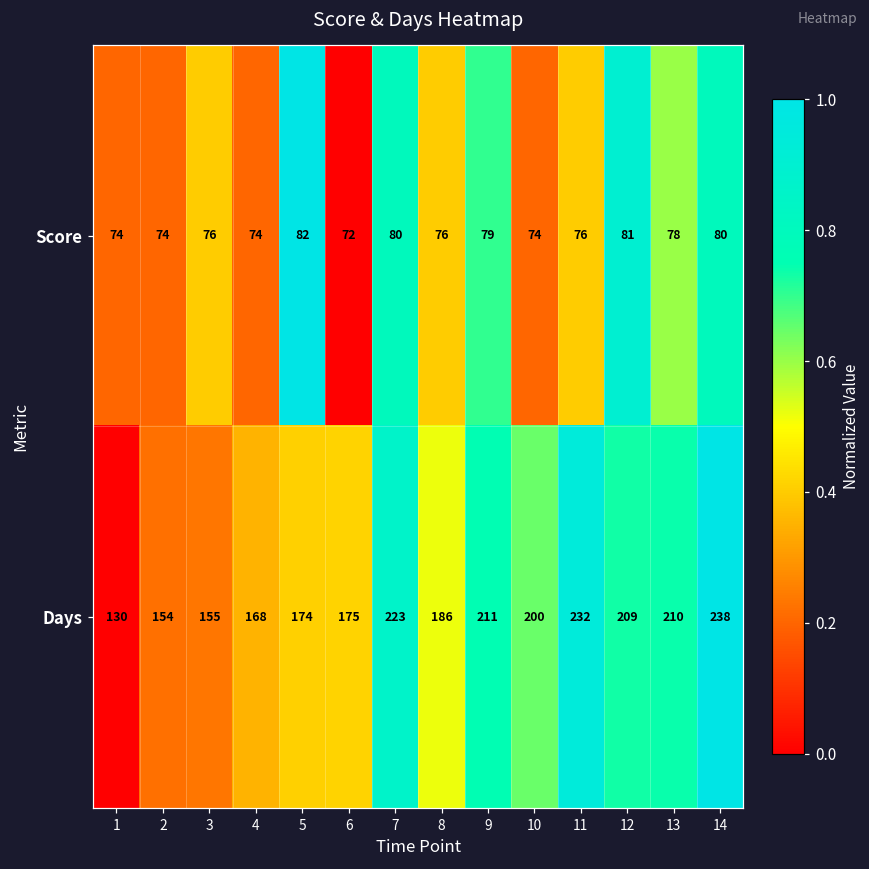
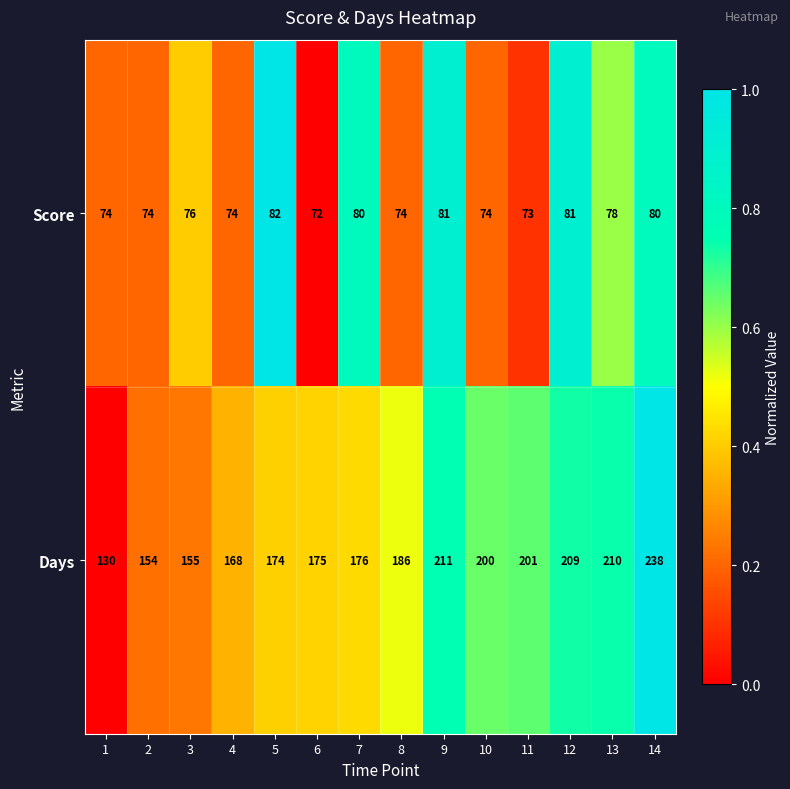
Score, 8: 76 -> 74
Score, 9: 79 -> 81
Score, 11: 76 -> 73
Days, 7: 223 -> 176
Days, 11: 232 -> 201
